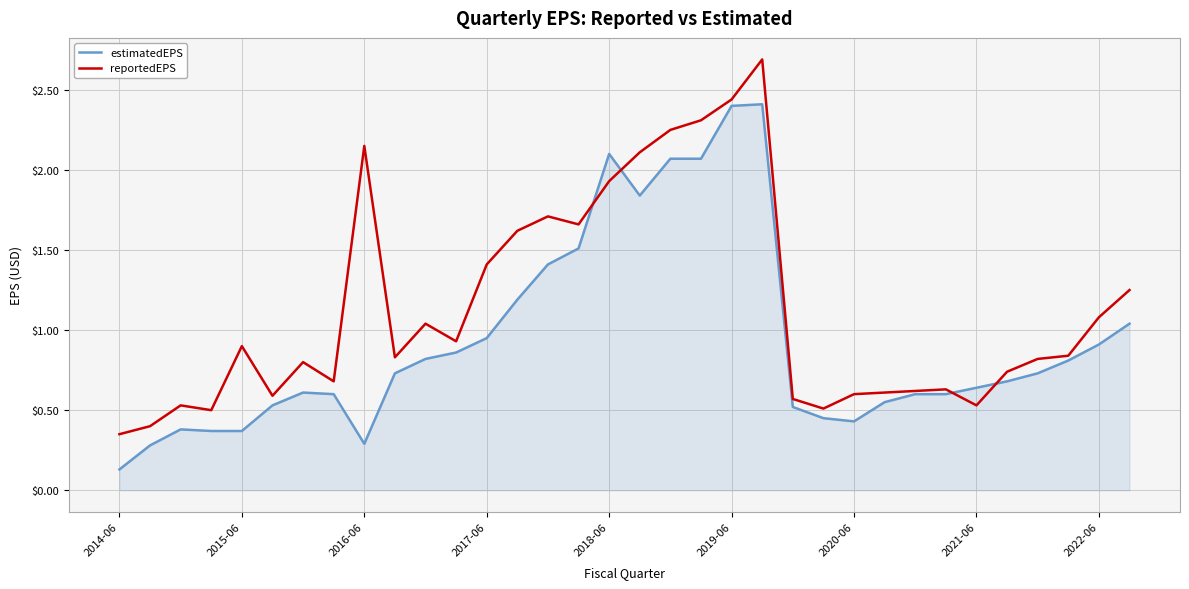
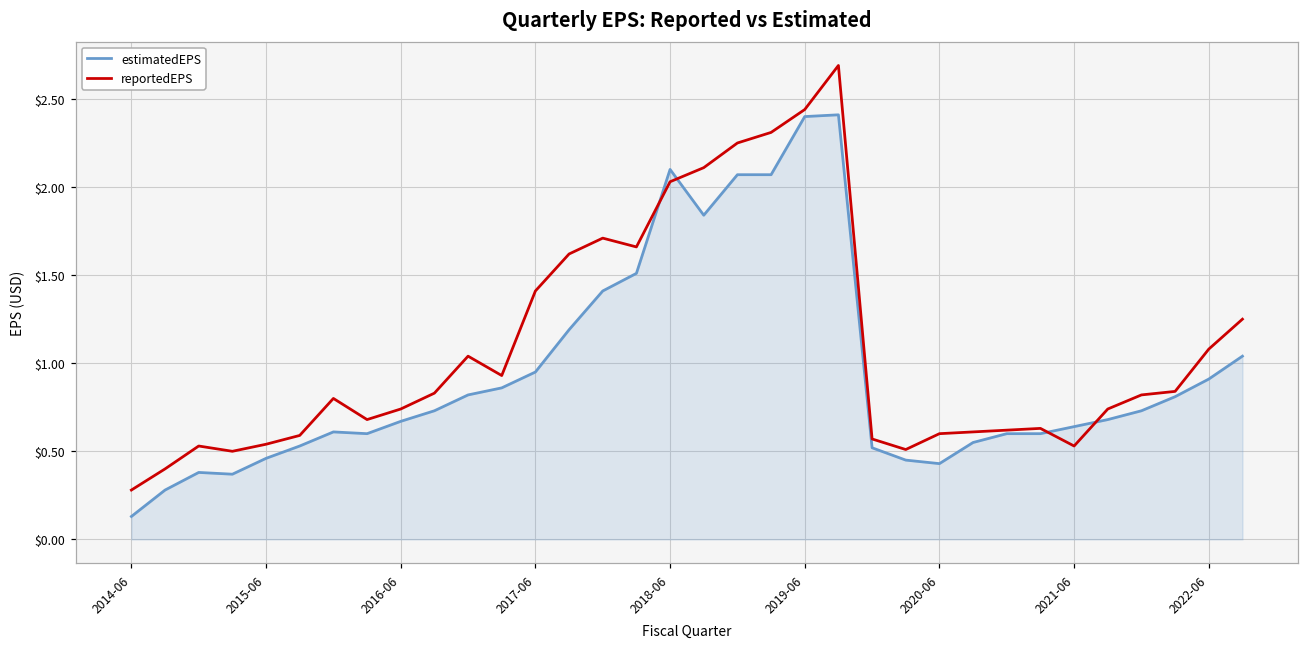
reportedEPS, 2014-06: $0.35 -> $0.28
estimatedEPS, 2015-06: $0.37 -> $0.46
reportedEPS, 2015-06: $0.90 -> $0.54
estimatedEPS, 2016-06: $0.29 -> $0.67
reportedEPS, 2016-06: $2.15 -> $0.74
reportedEPS, 2018-06: $1.93 -> $2.03
